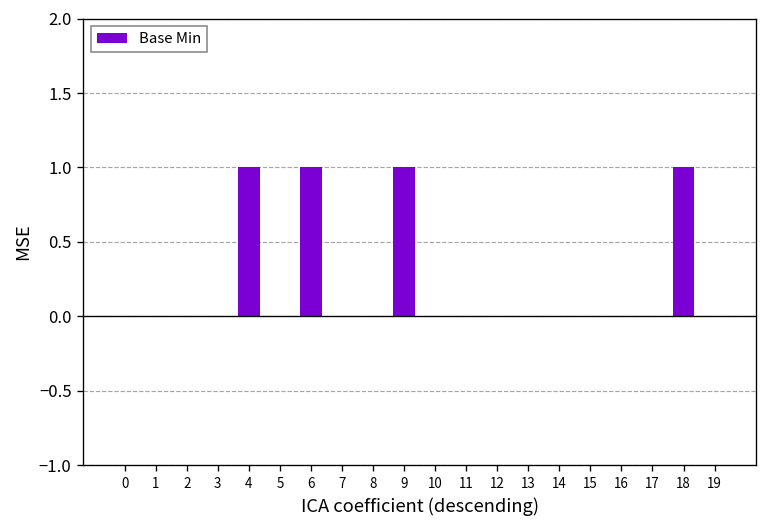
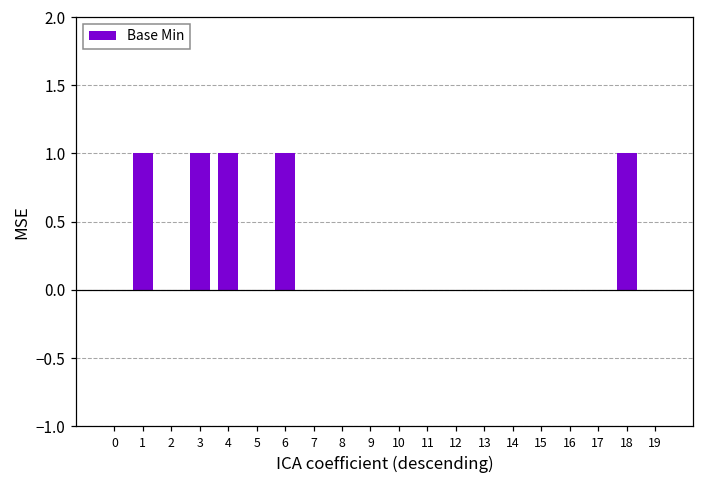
1: 0 -> 1
3: 0 -> 1
9: 1 -> 0
